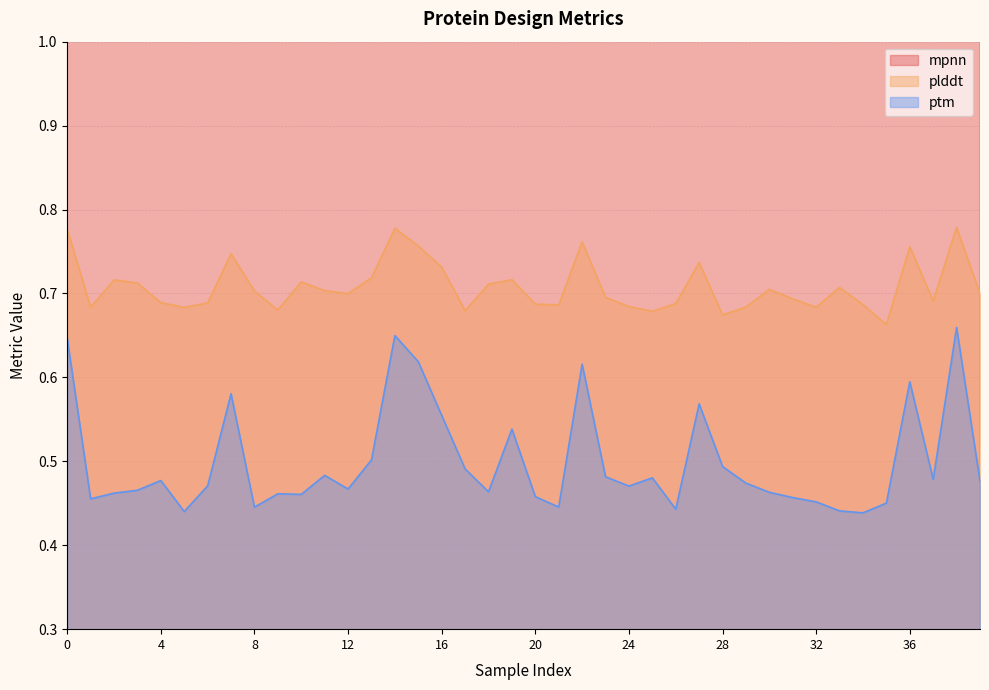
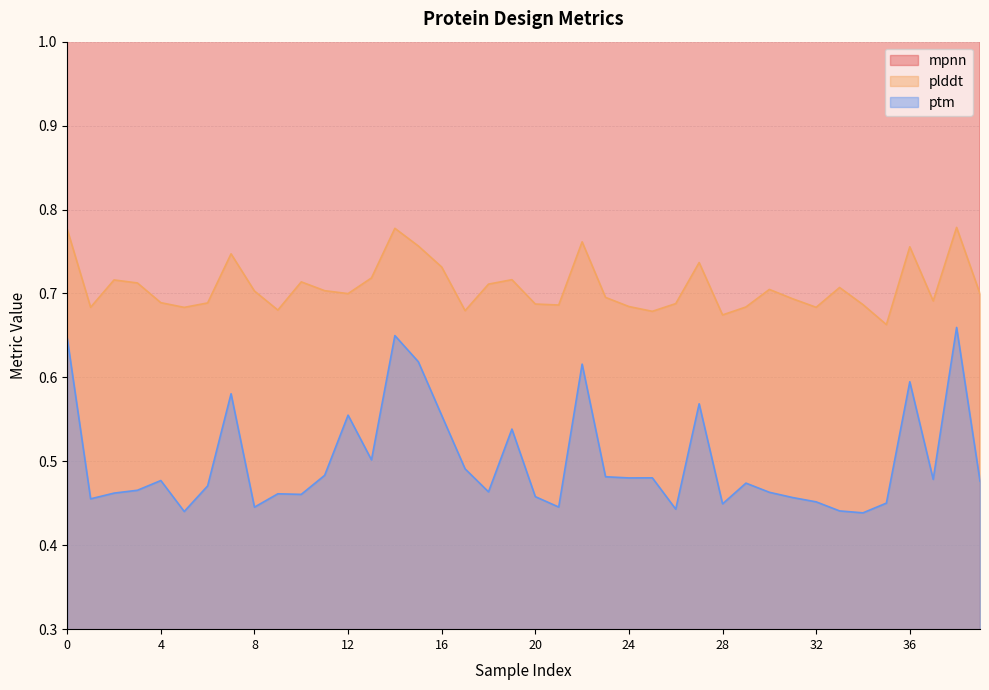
ptm, 12: 0.47 -> 0.56
ptm, 24: 0.47 -> 0.48
ptm, 28: 0.49 -> 0.45
